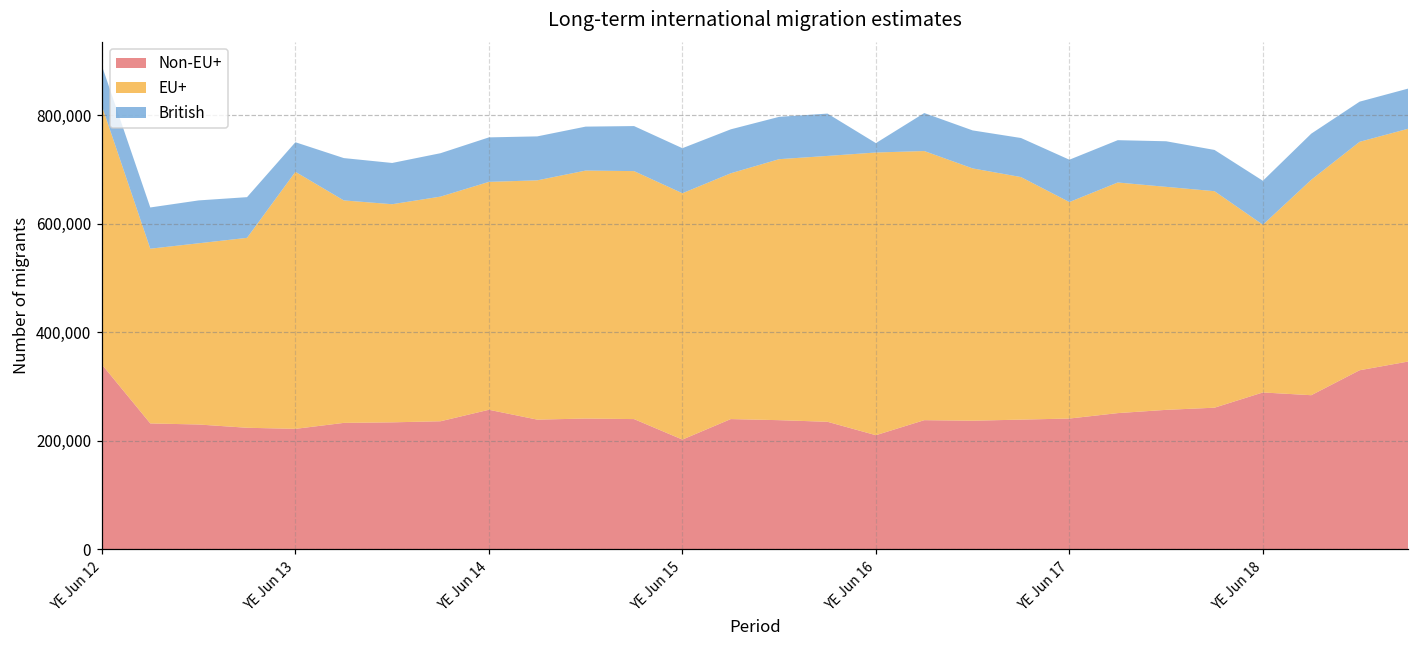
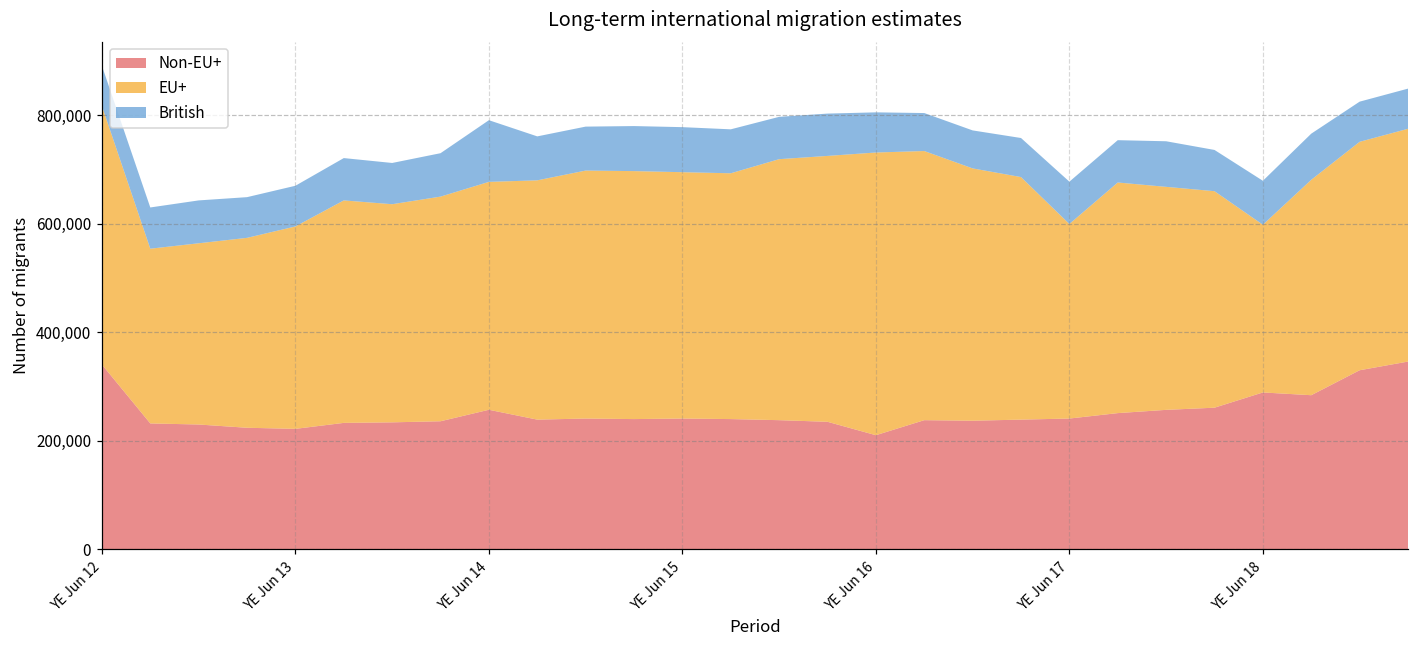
EU+, YE Jun 13: 470,000 -> 370,000
British, YE Jun 13: 50,000 -> 80,000
British, YE Jun 14: 80,000 -> 110,000
Non-EU+, YE Jun 15: 200,000 -> 240,000
British, YE Jun 16: 20,000 -> 70,000
EU+, YE Jun 17: 400,000 -> 360,000
